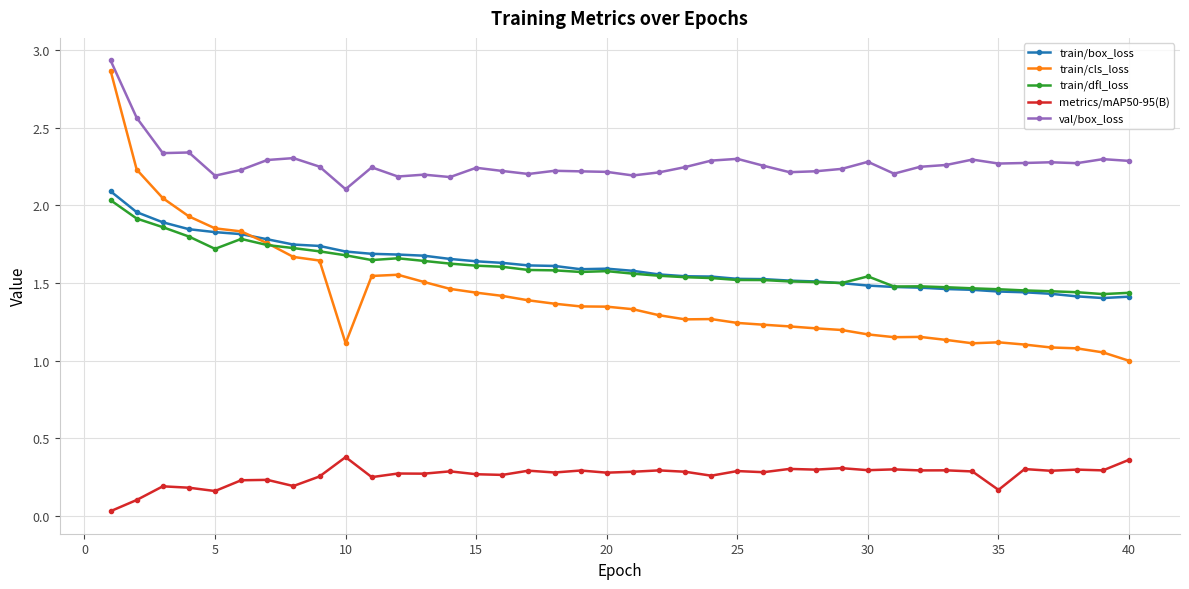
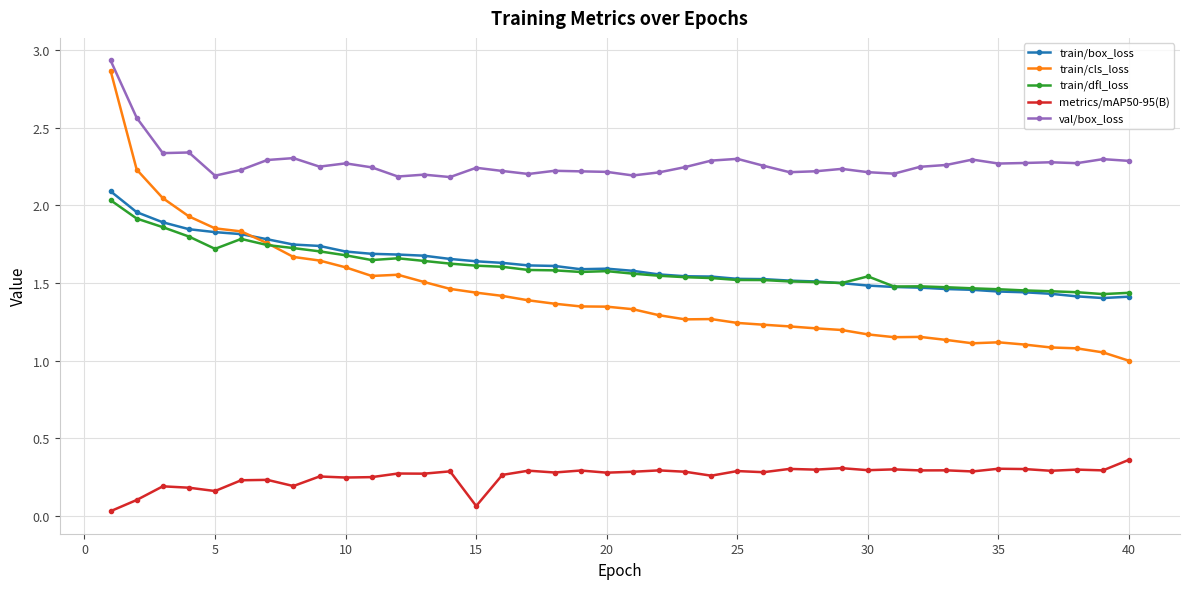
train/cls_loss, 10: 1.11 -> 1.60
metrics/mAP50-95(B), 10: 0.38 -> 0.25
val/box_loss, 10: 2.10 -> 2.27
metrics/mAP50-95(B), 15: 0.27 -> 0.06
val/box_loss, 30: 2.28 -> 2.21
metrics/mAP50-95(B), 35: 0.17 -> 0.30
